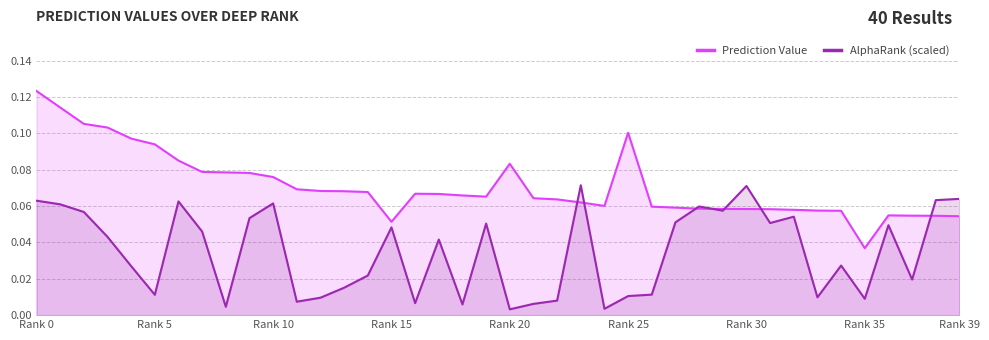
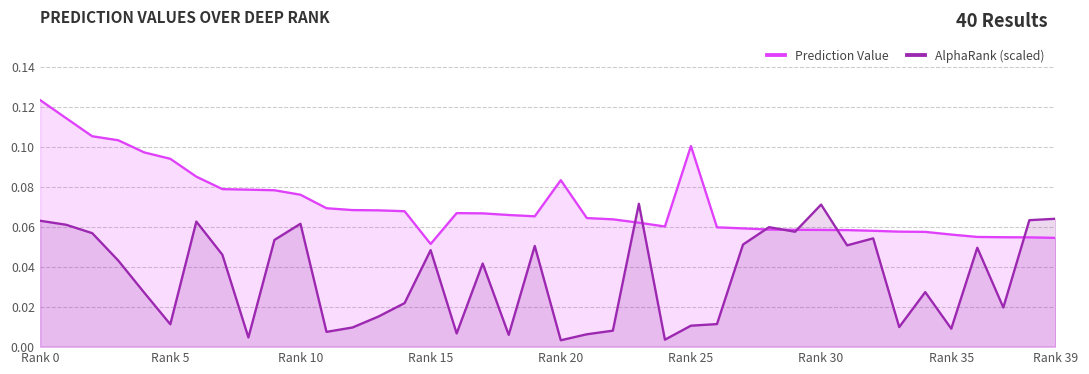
Prediction Value, Rank 35: 0.037 -> 0.056
